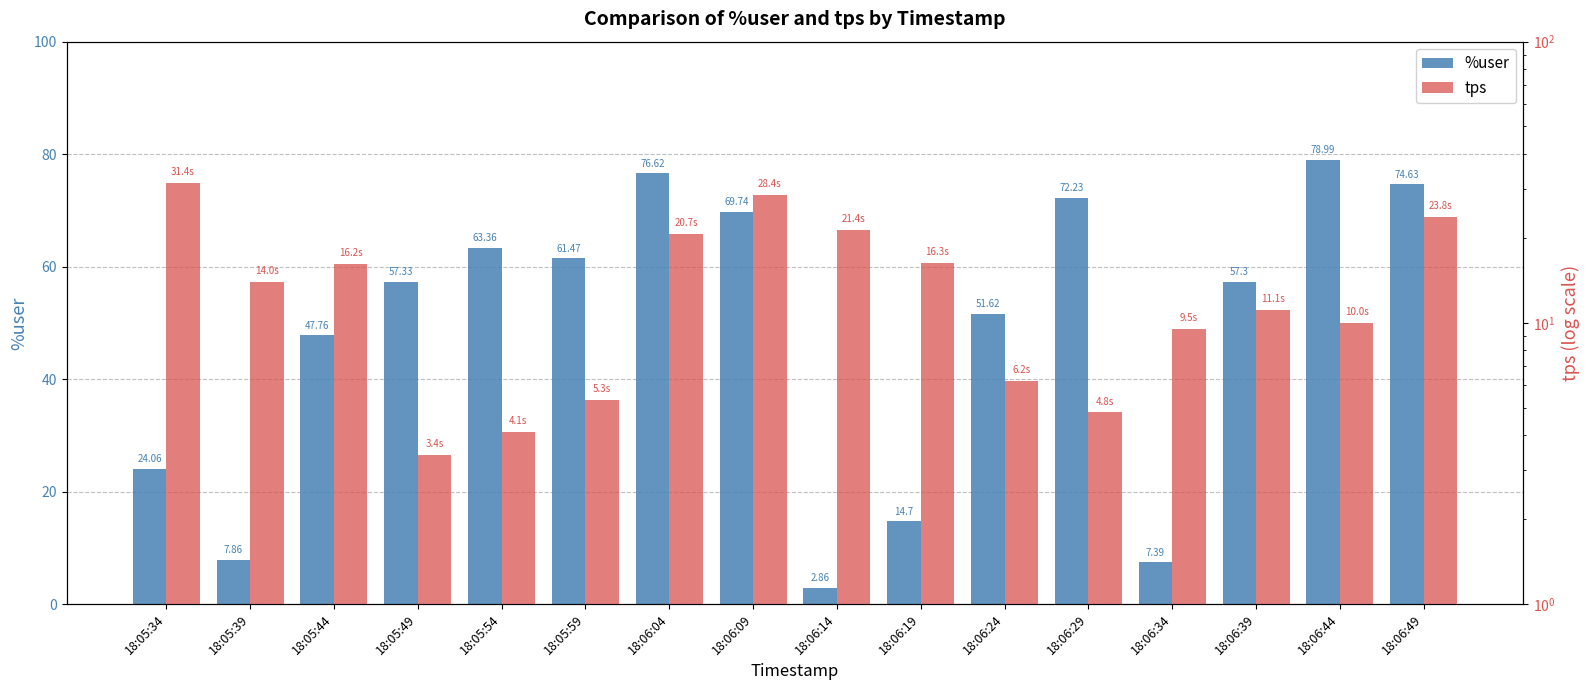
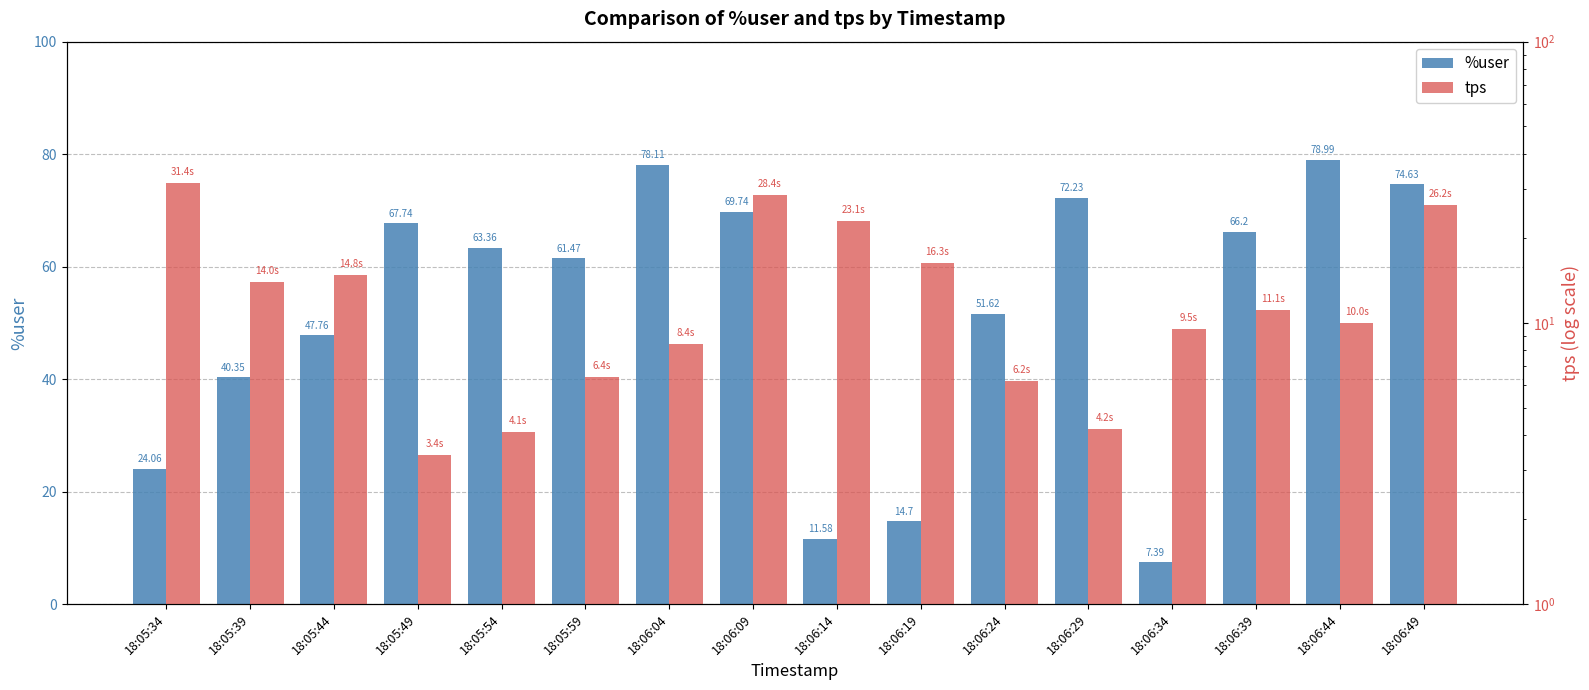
%user, 18:05:39: 7.86 -> 40.35
%user, 18:05:49: 57.33 -> 67.74
%user, 18:06:04: 76.62 -> 78.11
%user, 18:06:14: 2.86 -> 11.58
%user, 18:06:39: 57.3 -> 66.2
tps, 18:05:44: 16.2s -> 14.8s
tps, 18:05:59: 5.3s -> 6.4s
tps, 18:06:04: 20.7s -> 8.4s
tps, 18:06:14: 21.4s -> 23.1s
tps, 18:06:29: 4.8s -> 4.2s
tps, 18:06:49: 23.8s -> 26.2s
